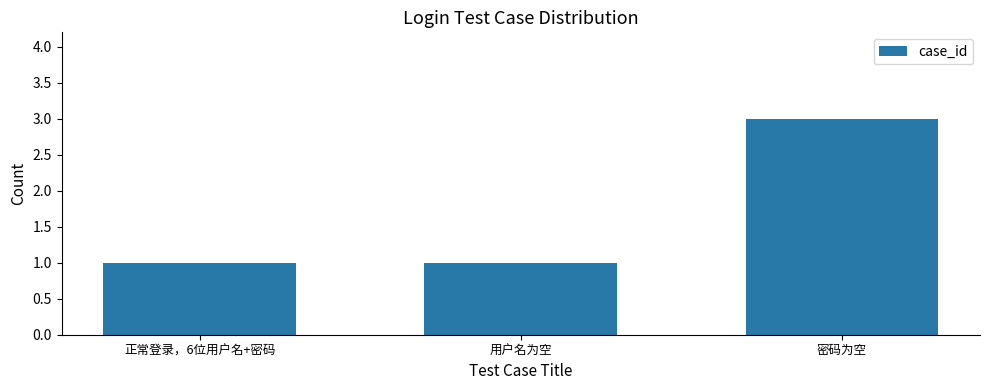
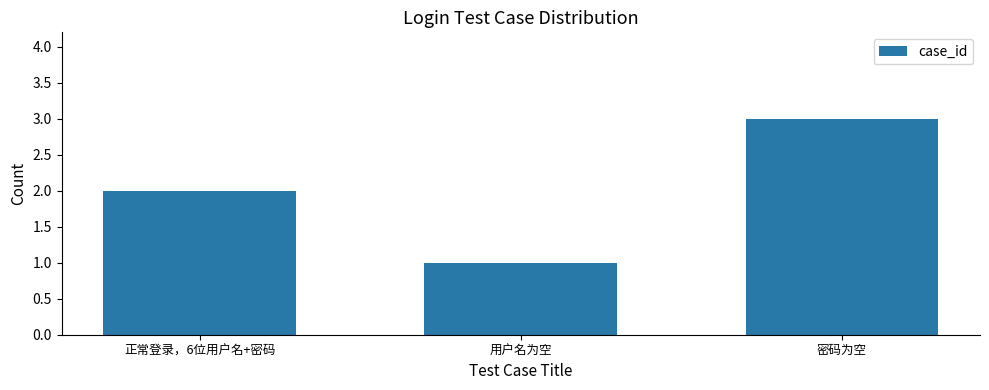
正常登录，6位用户名+密码: 1 -> 2
